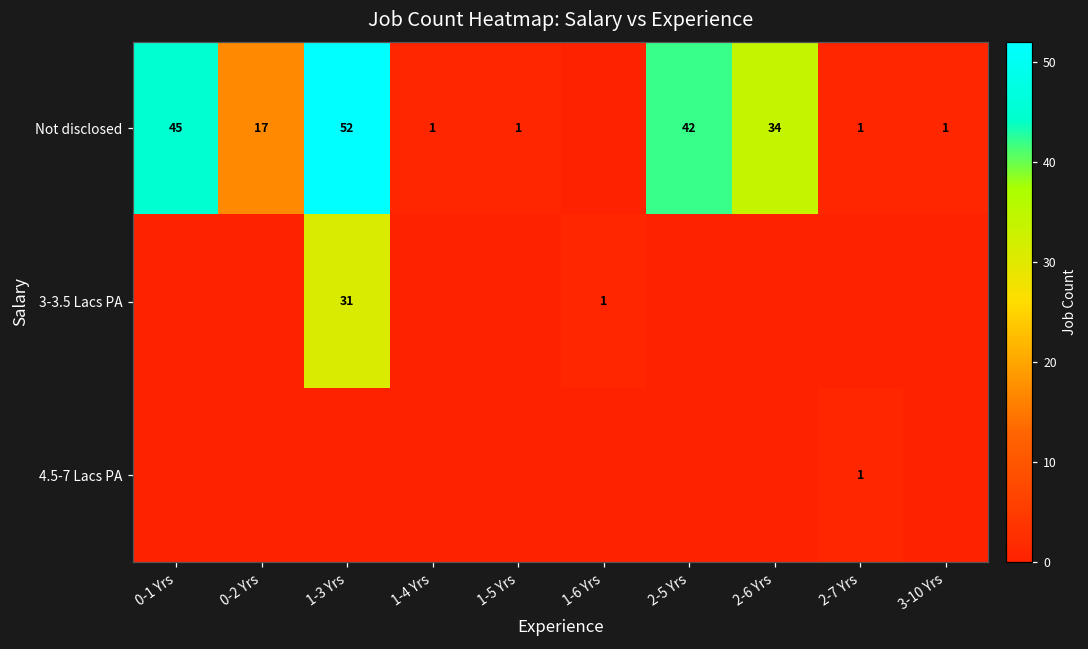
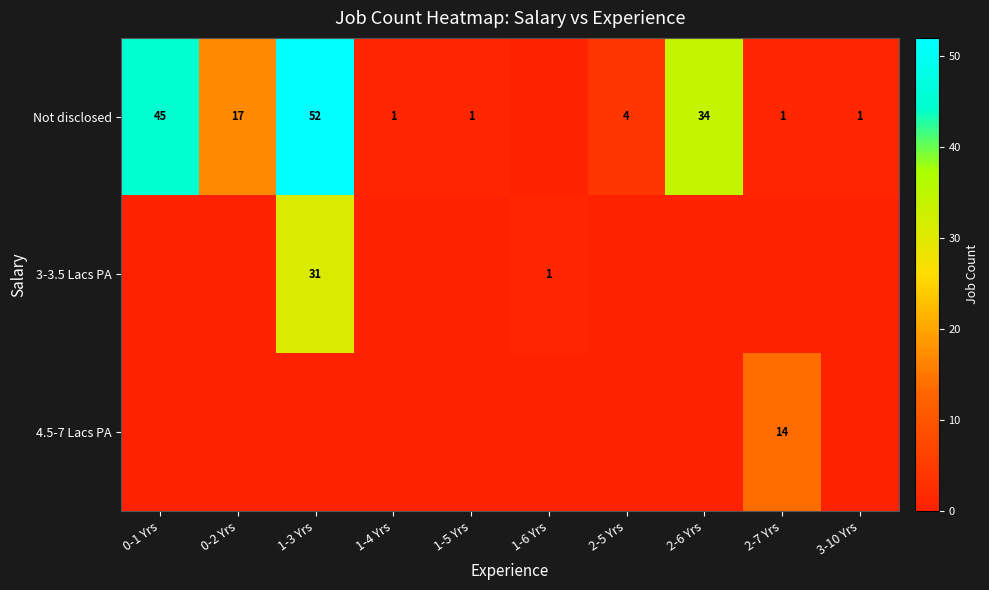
Not disclosed, 2-5 Yrs: 42 -> 4
4.5-7 Lacs PA, 2-7 Yrs: 1 -> 14
